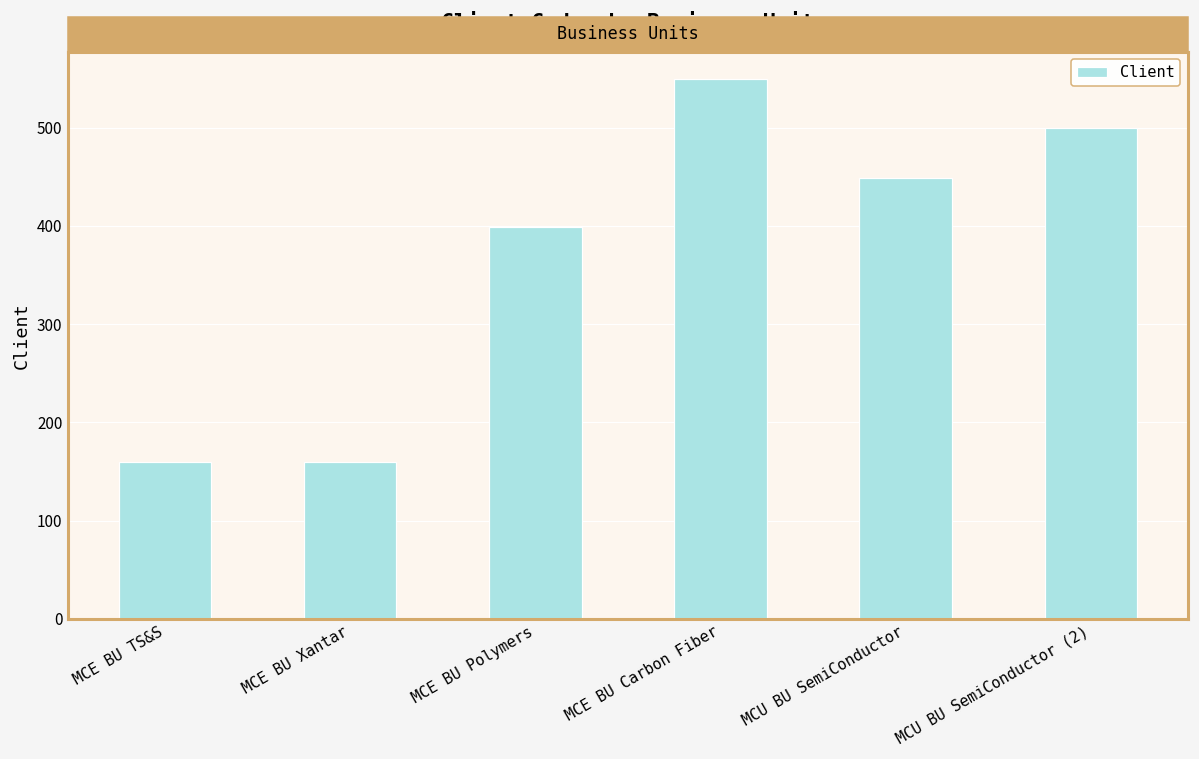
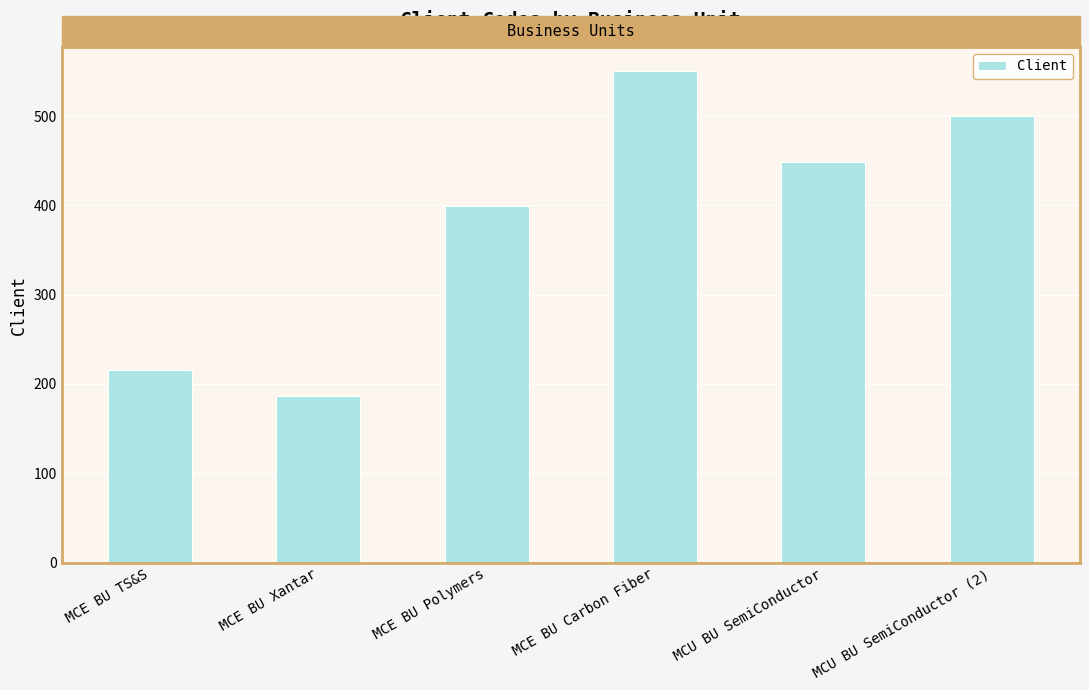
MCE BU TS&S: 160 -> 220
MCE BU Xantar: 160 -> 190
